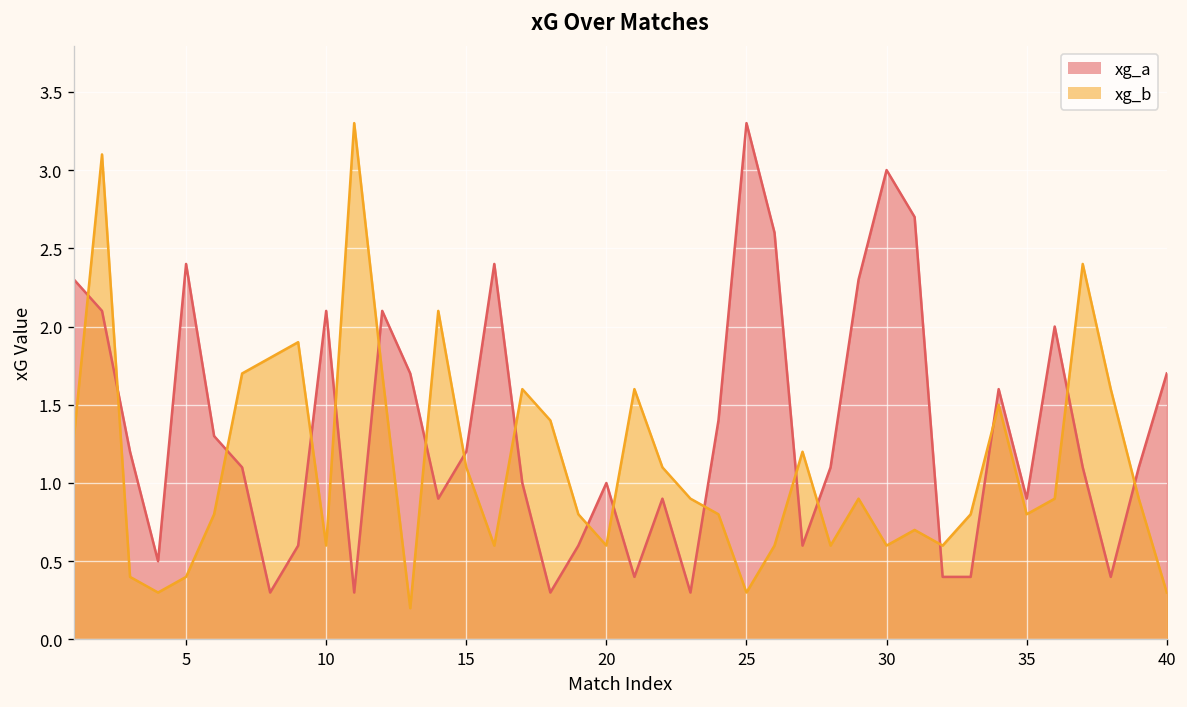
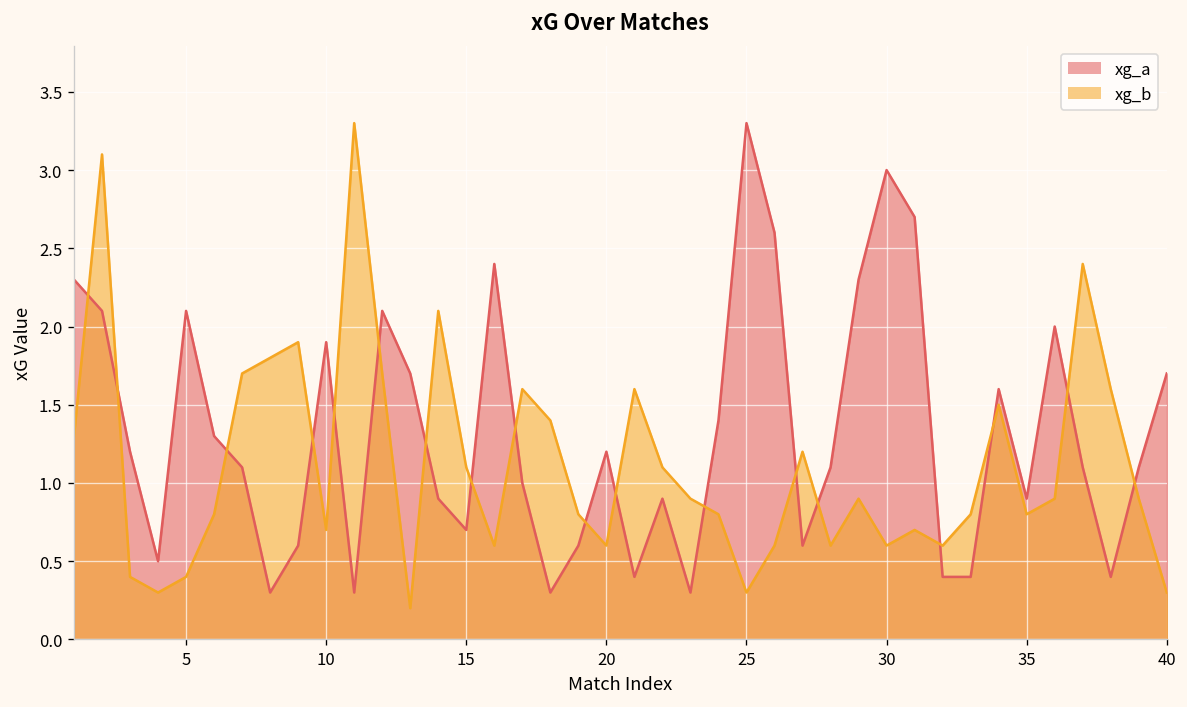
xg_a, 5: 2.4 -> 2.1
xg_a, 10: 2.1 -> 1.9
xg_b, 10: 0.6 -> 0.7
xg_a, 15: 1.2 -> 0.7
xg_a, 20: 1.0 -> 1.2
